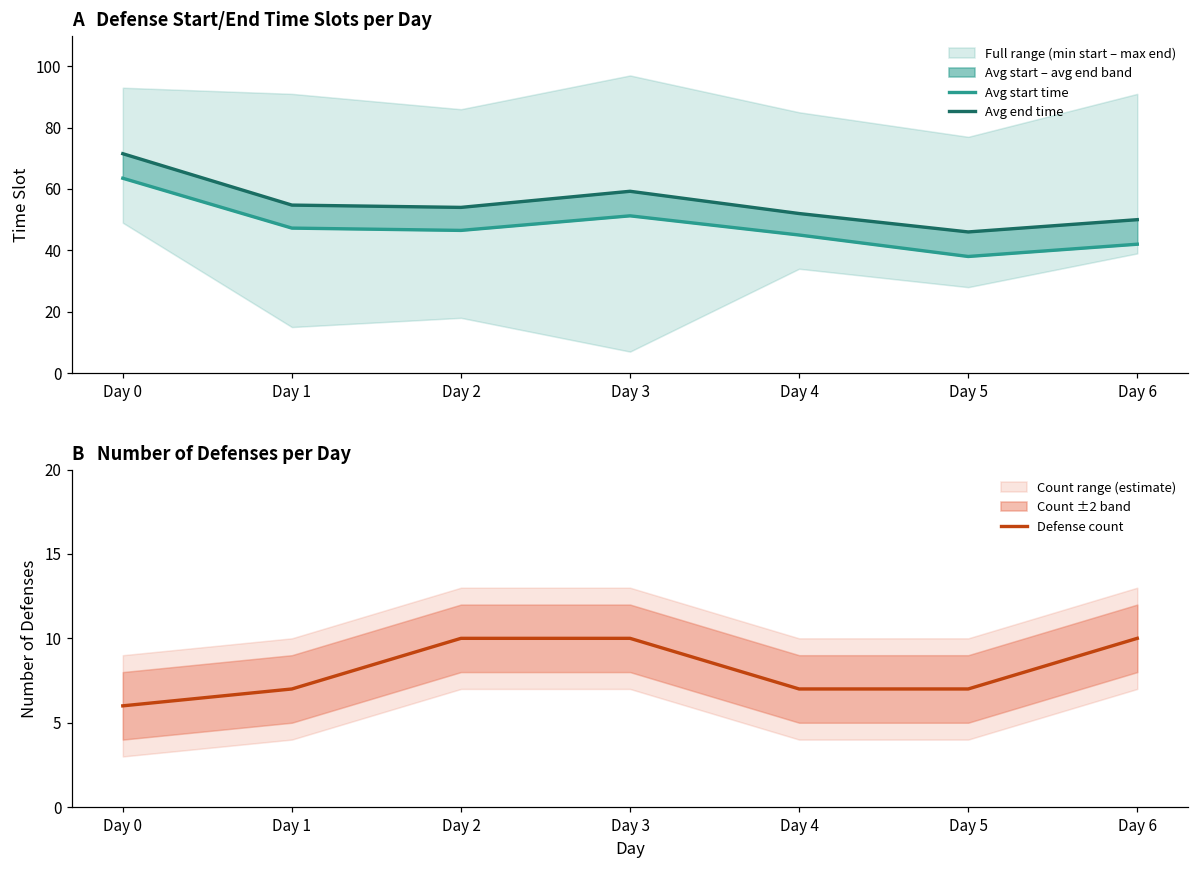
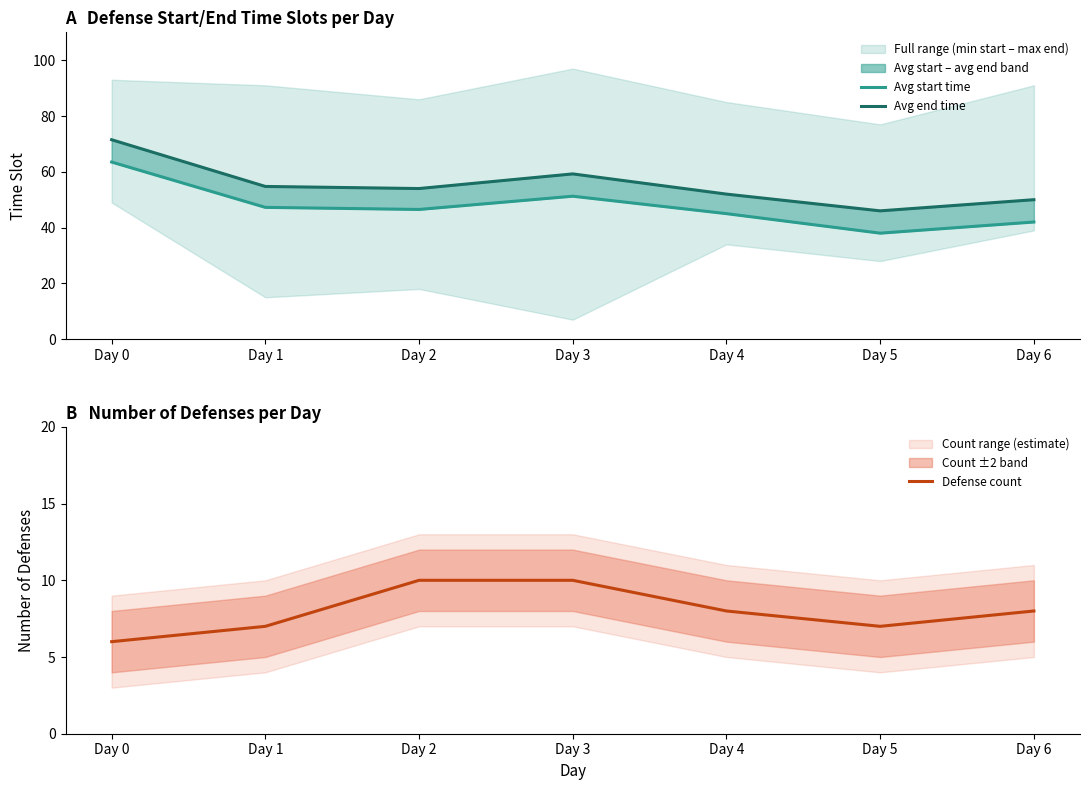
B Number of Defenses per Day, Defense count, Day 4: 7 -> 8
B Number of Defenses per Day, Defense count, Day 6: 10 -> 8
